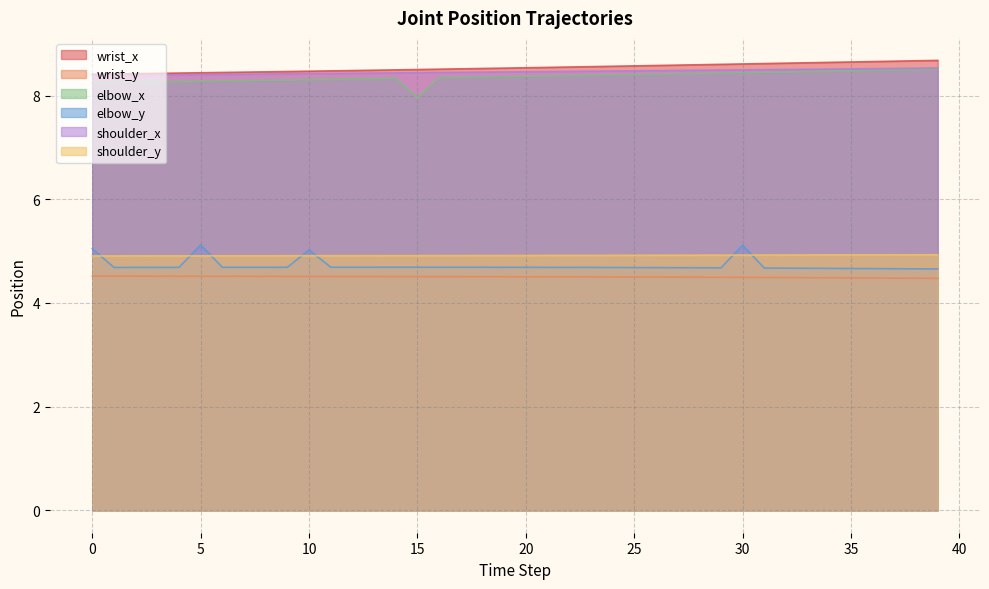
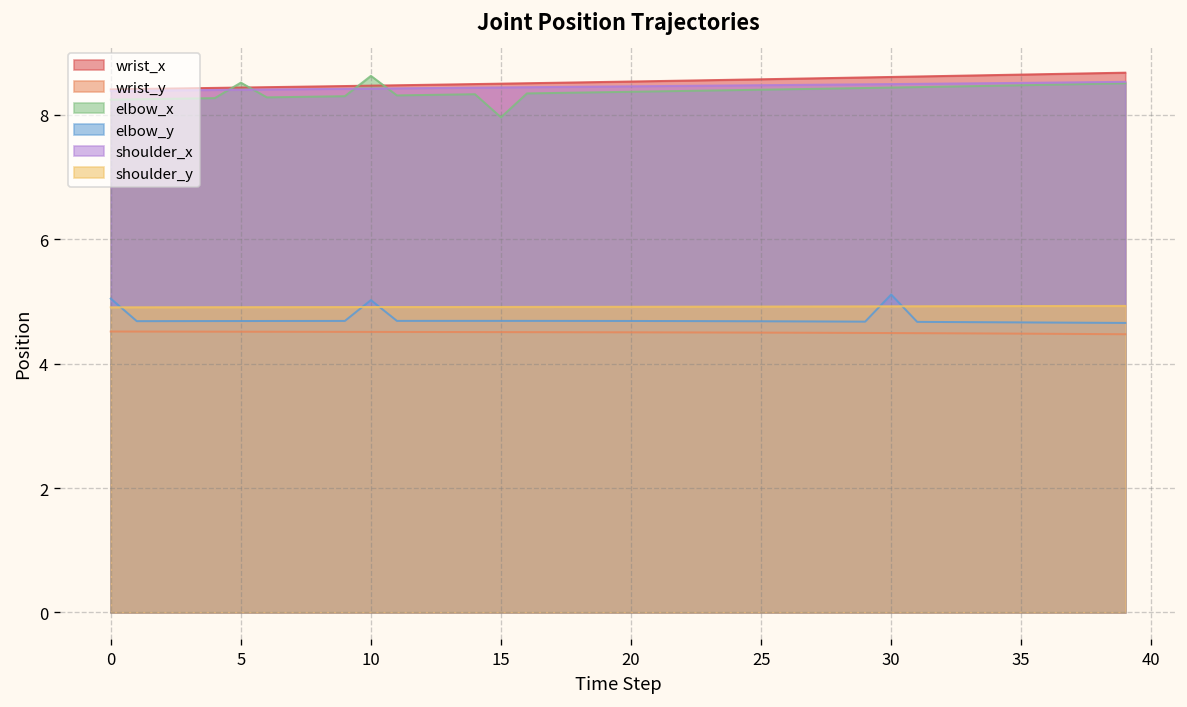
elbow_x, 5: 8.3 -> 8.5
elbow_y, 5: 5.1 -> 4.7
elbow_x, 10: 8.3 -> 8.6
